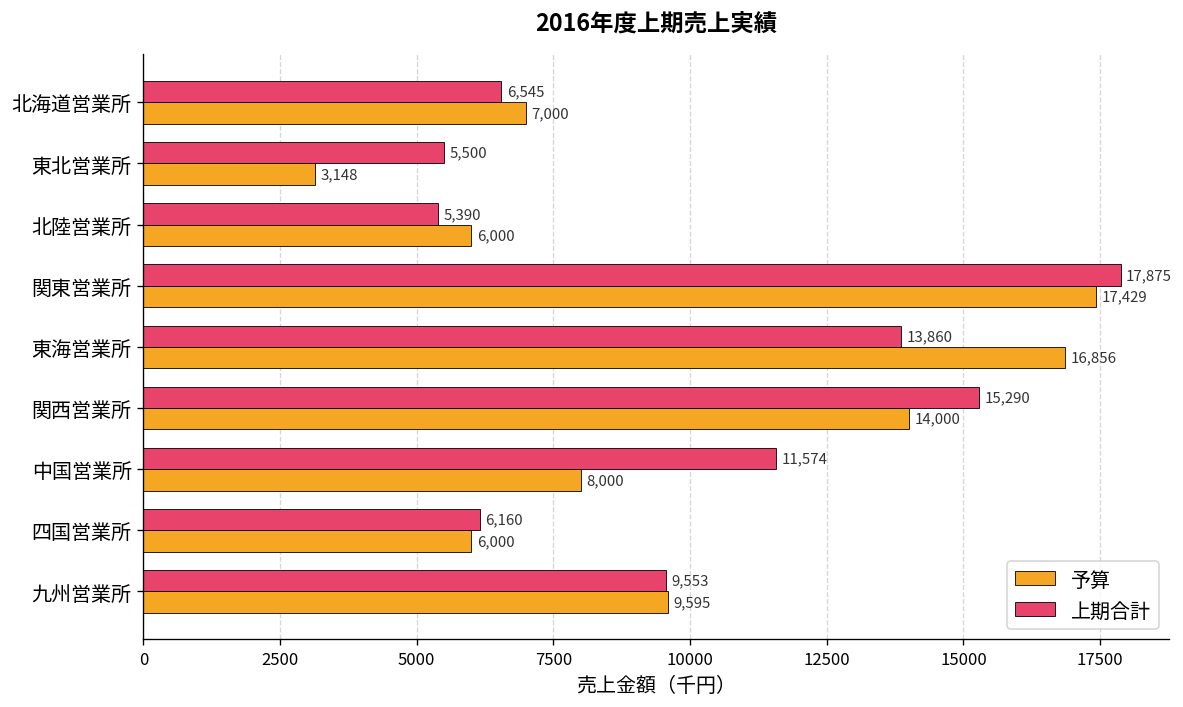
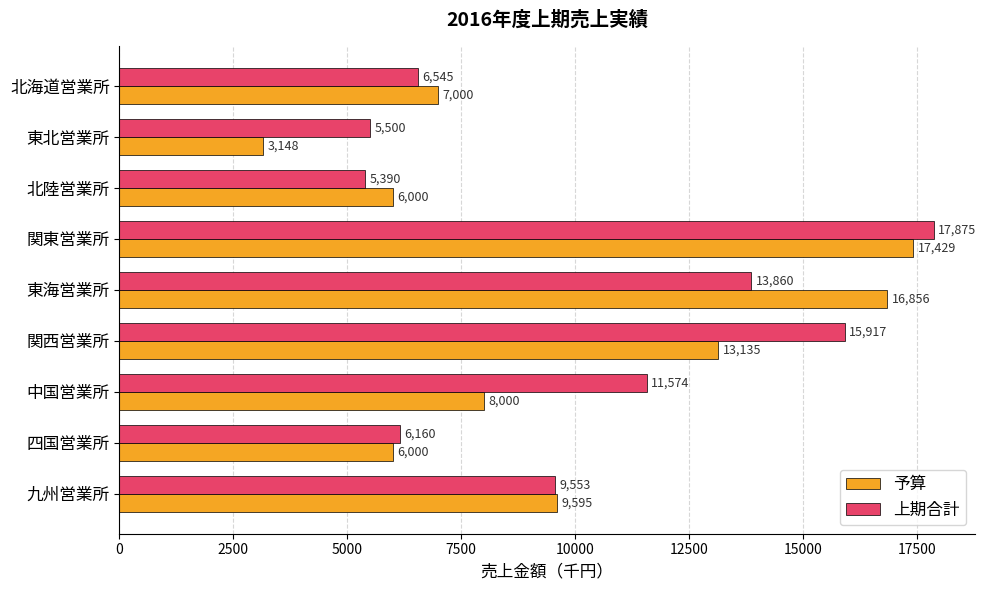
上期合計, 関西営業所: 15,290 -> 15,917
予算, 関西営業所: 14,000 -> 13,135
